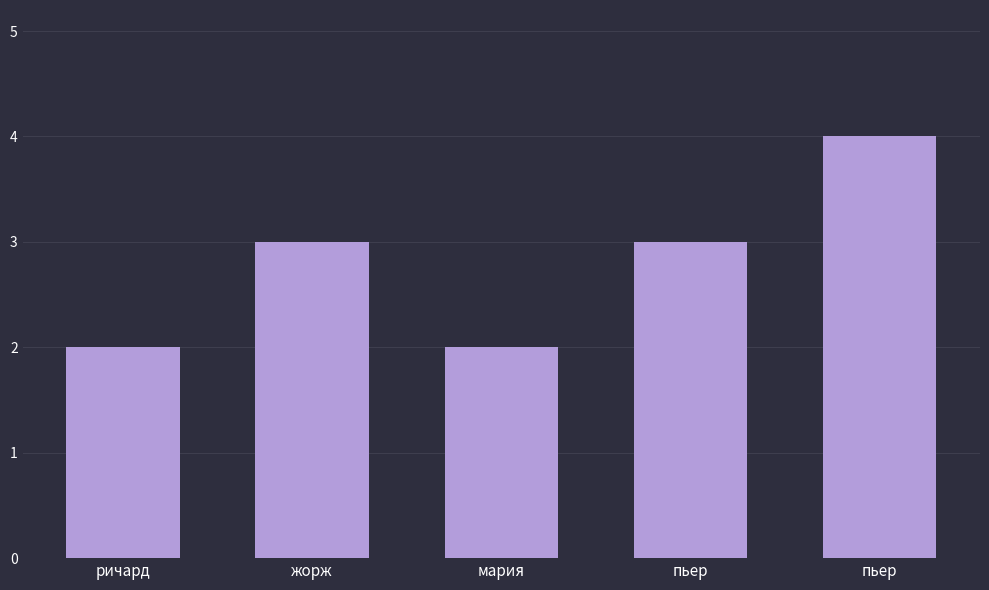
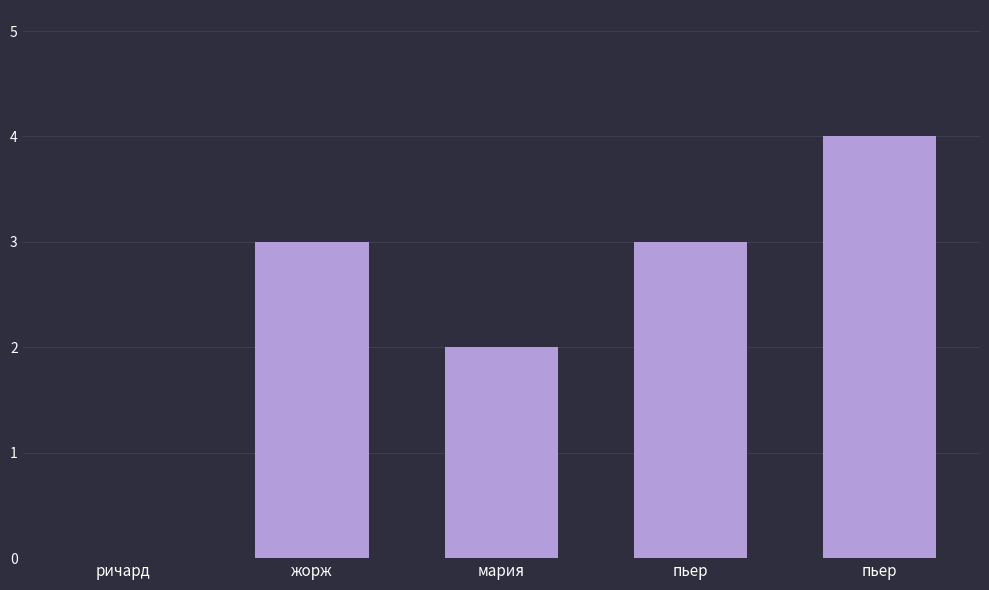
ричард: 2 -> 0
